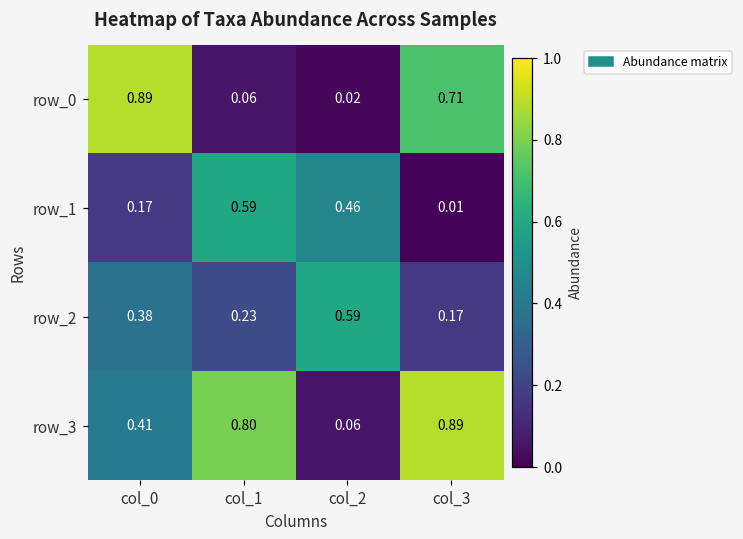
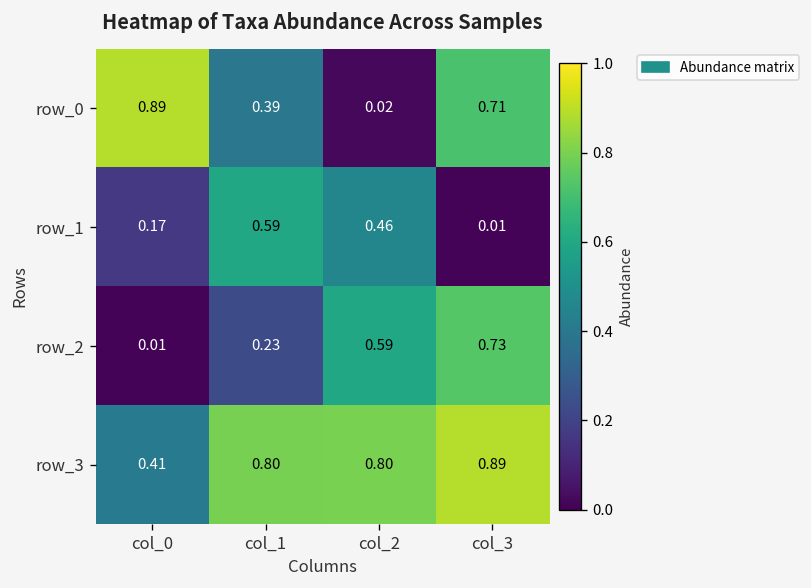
row_0, col_1: 0.06 -> 0.39
row_2, col_0: 0.38 -> 0.01
row_2, col_3: 0.17 -> 0.73
row_3, col_2: 0.06 -> 0.80
